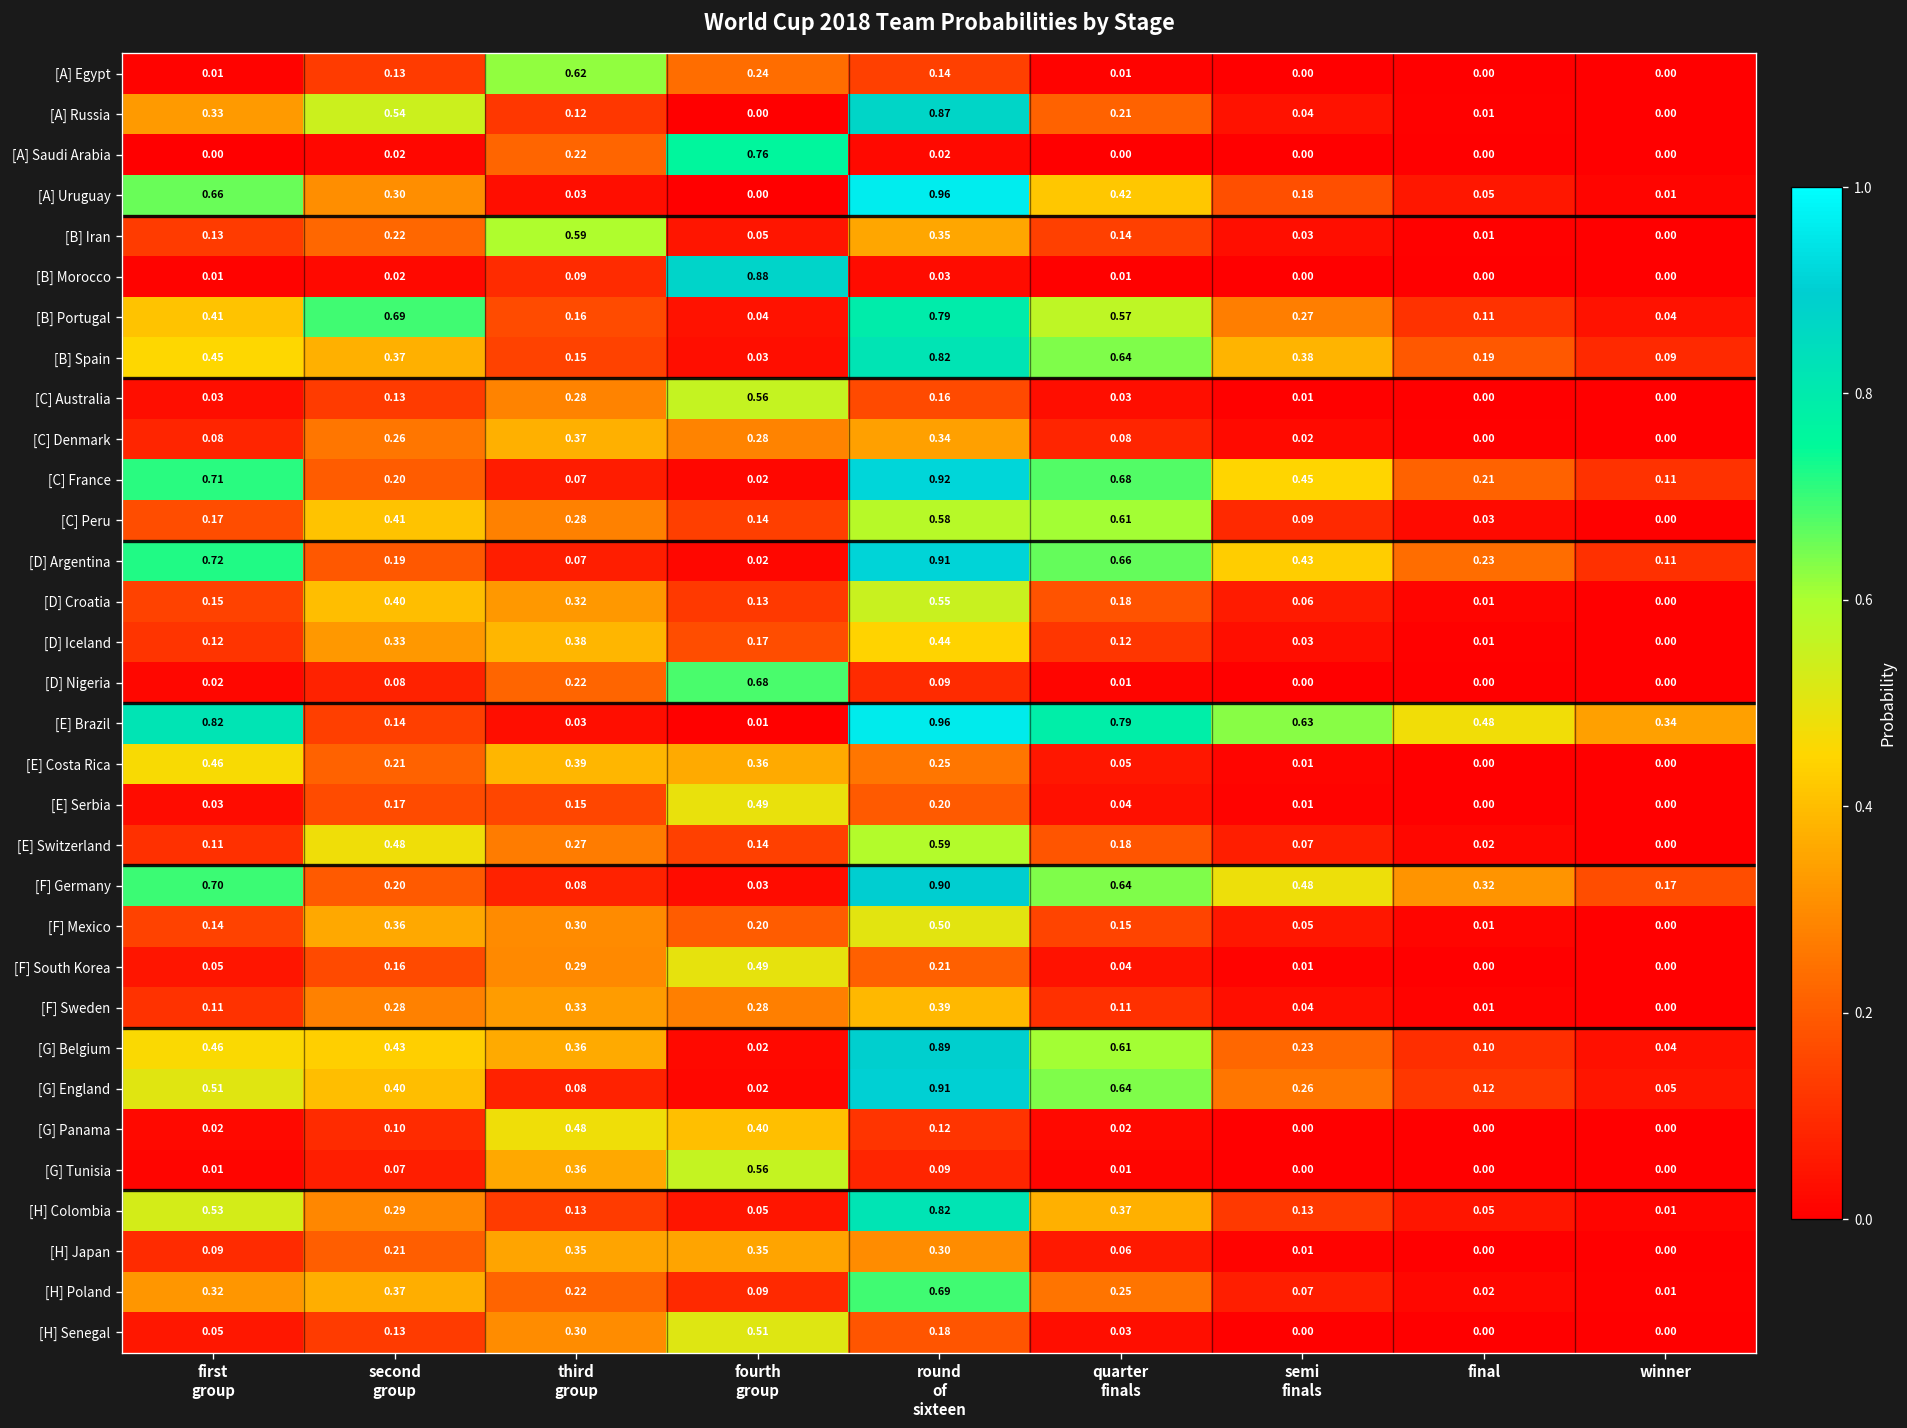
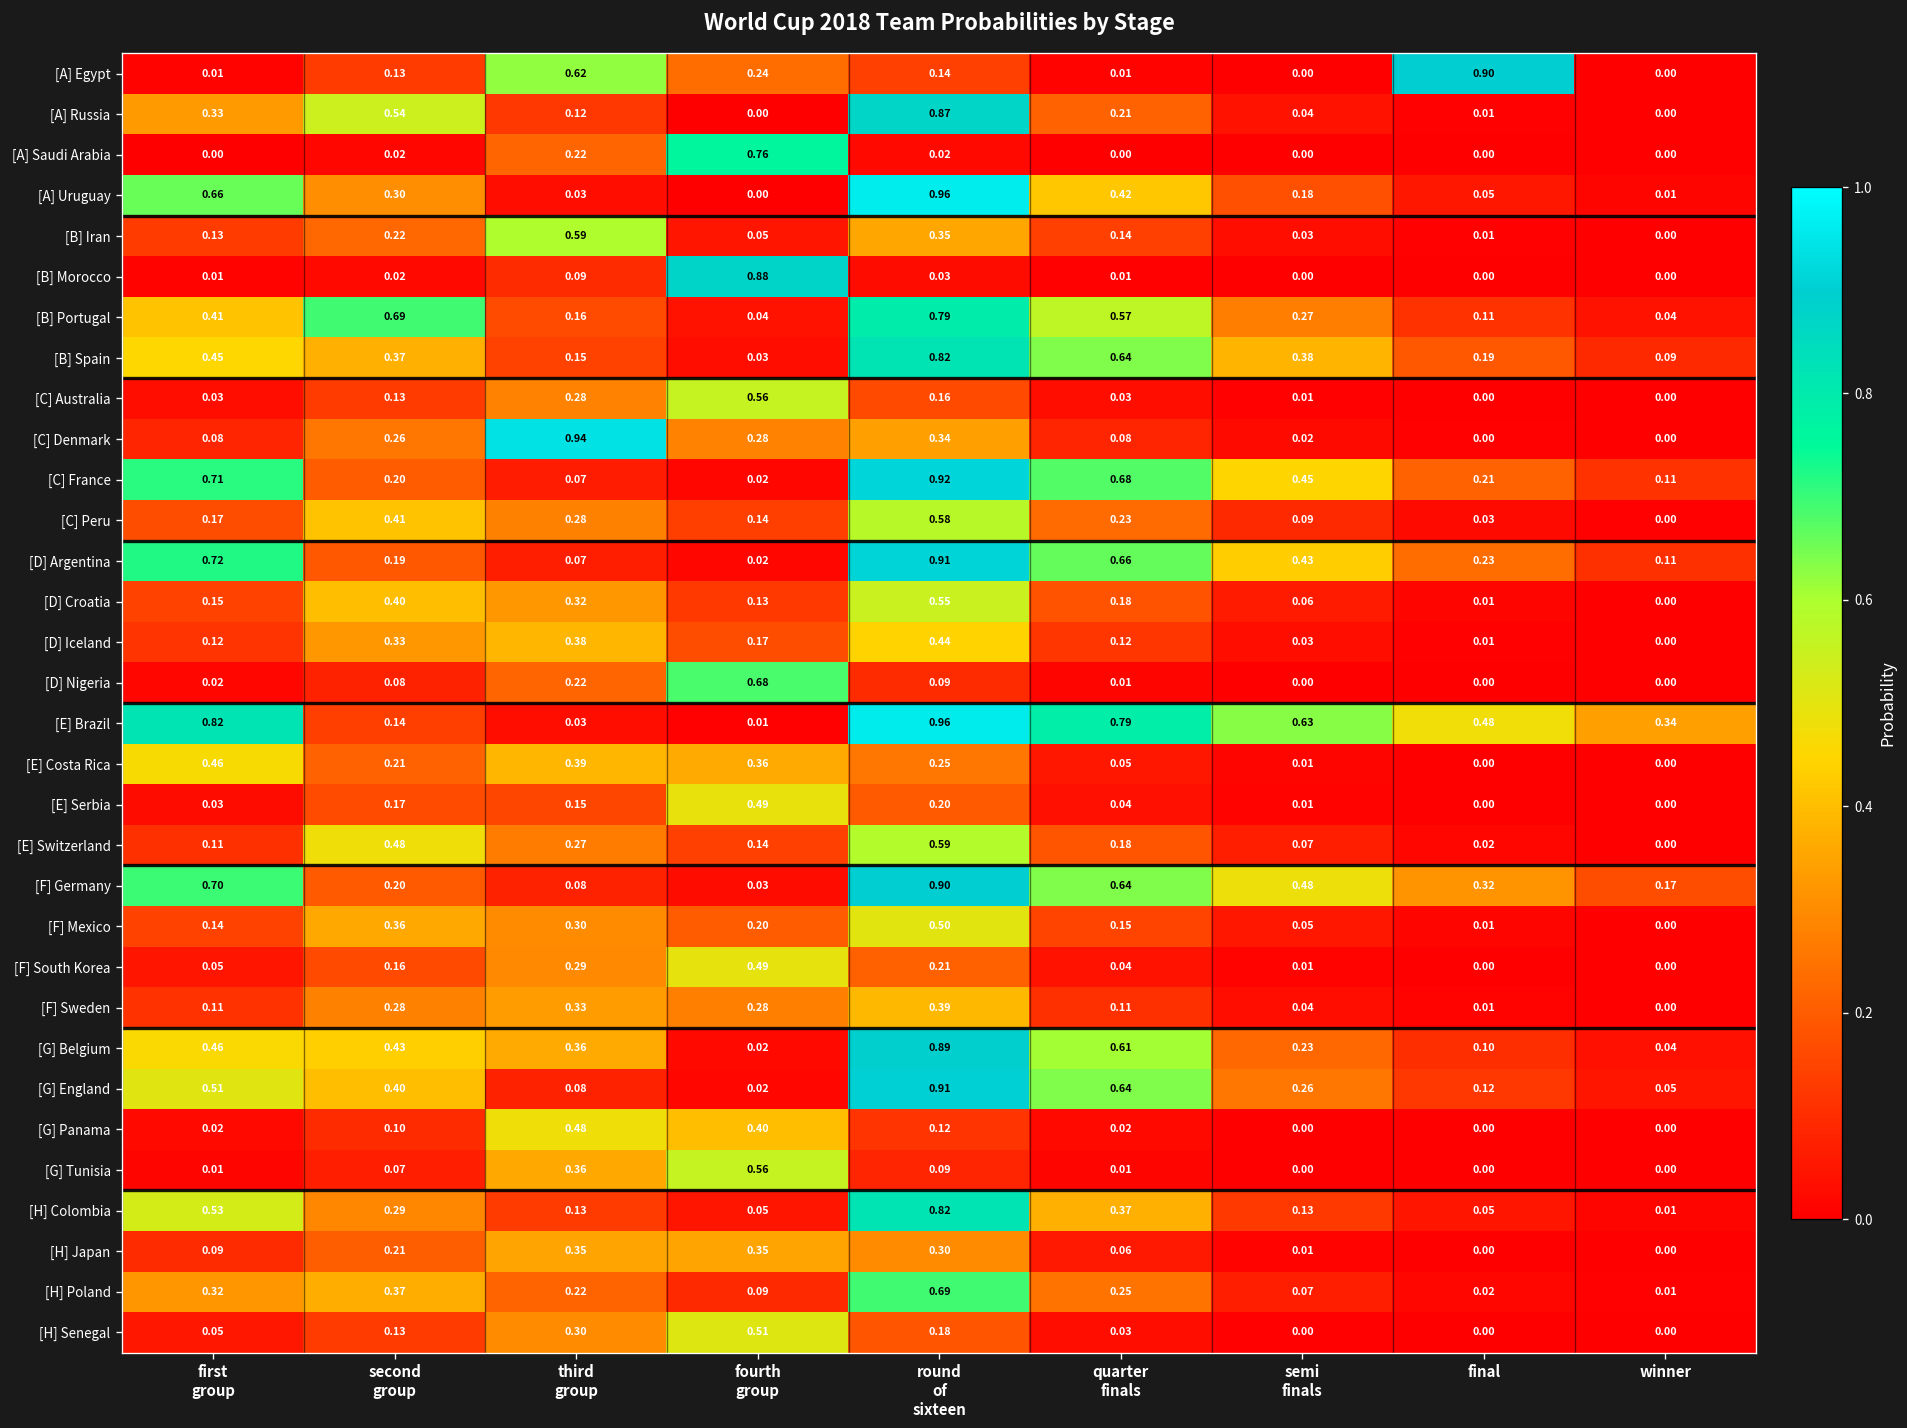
[A] Egypt, final: 0.00 -> 0.90
[C] Denmark, third group: 0.37 -> 0.94
[C] Peru, quarter finals: 0.61 -> 0.23
